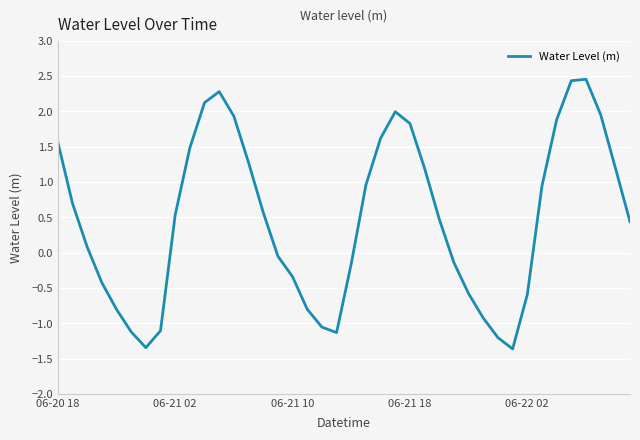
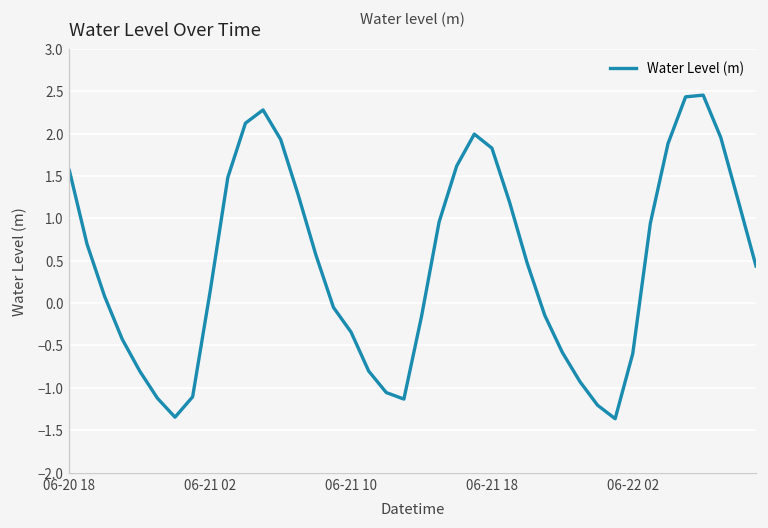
06-21 02: 0.5 -> 0.1
